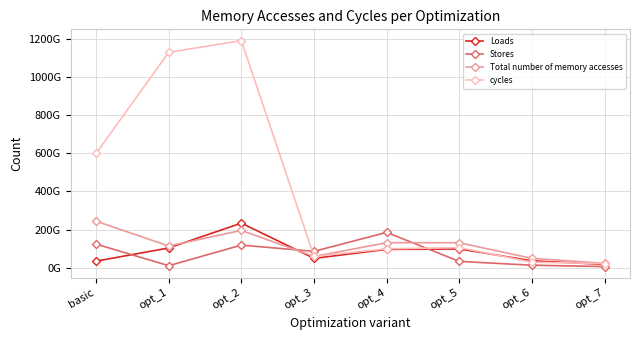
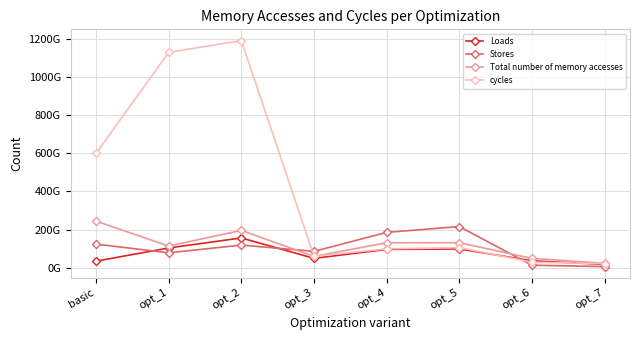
Stores, opt_1: 10000000000 -> 80000000000
Loads, opt_2: 230000000000 -> 160000000000
Stores, opt_5: 30000000000 -> 220000000000
